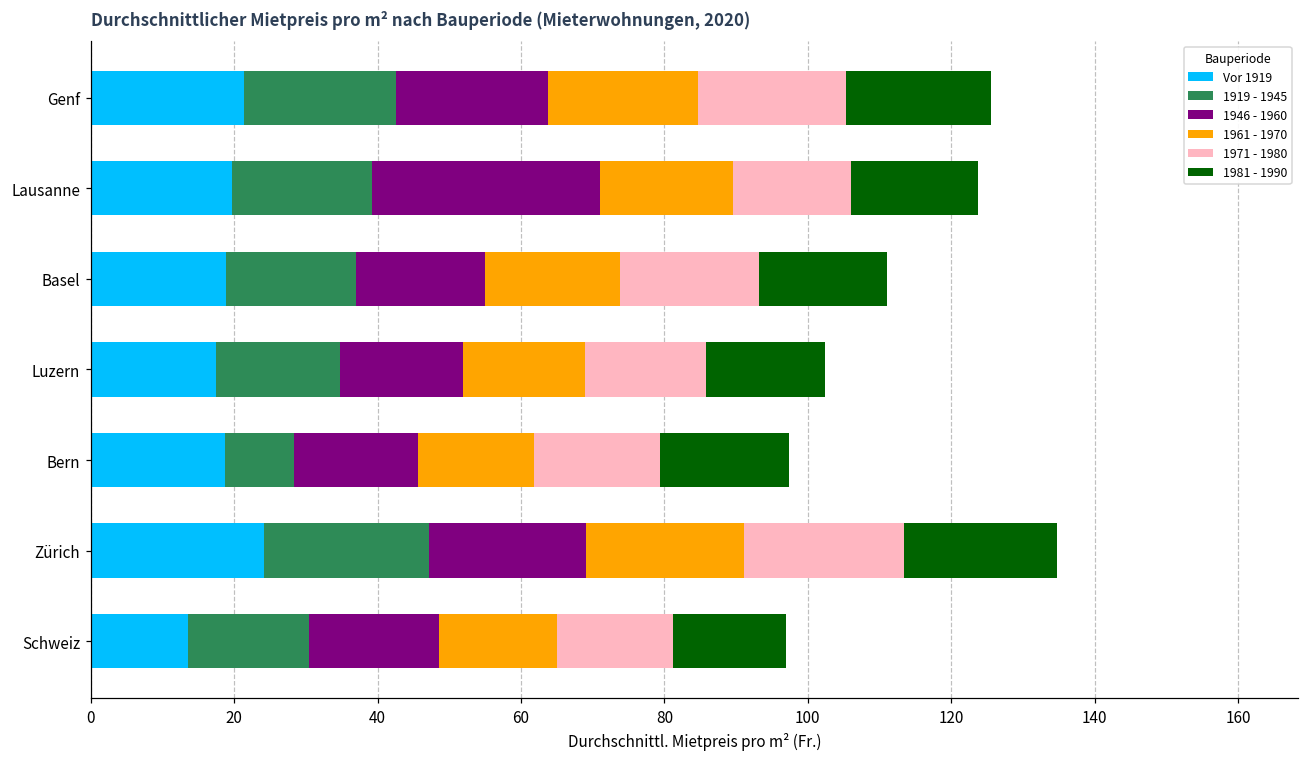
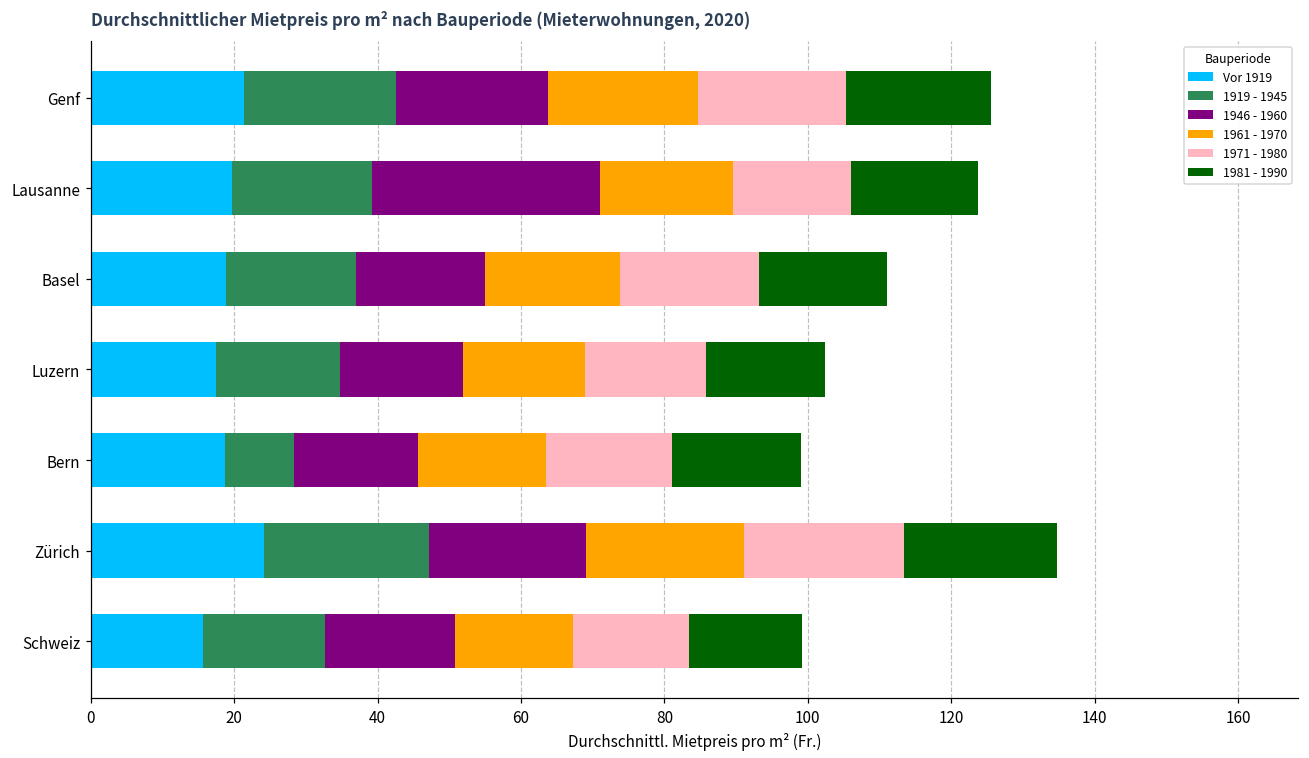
1961 - 1970, Bern: 16 -> 18
Vor 1919, Schweiz: 14 -> 16
